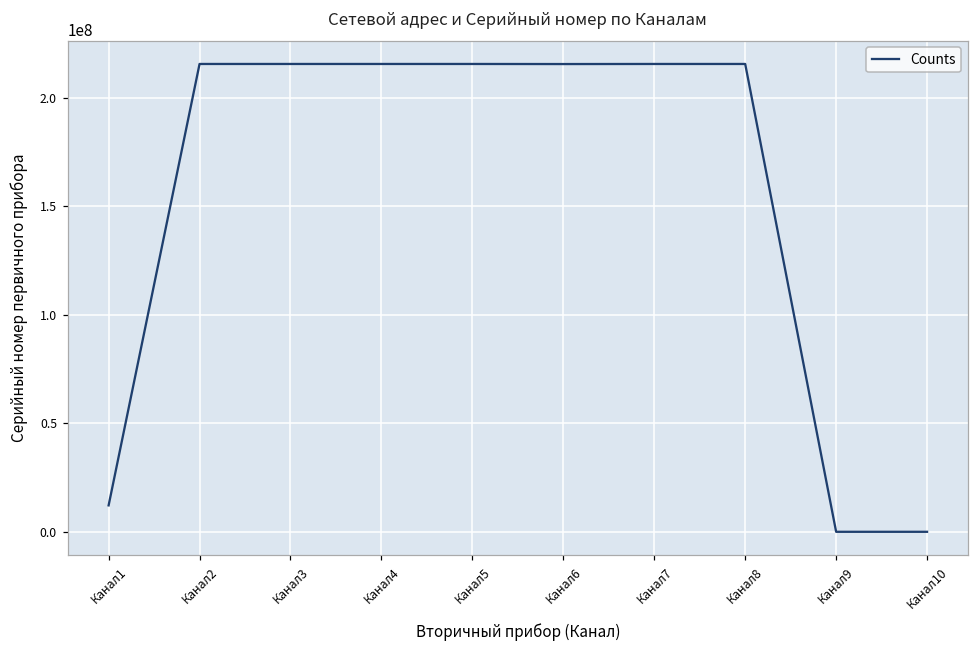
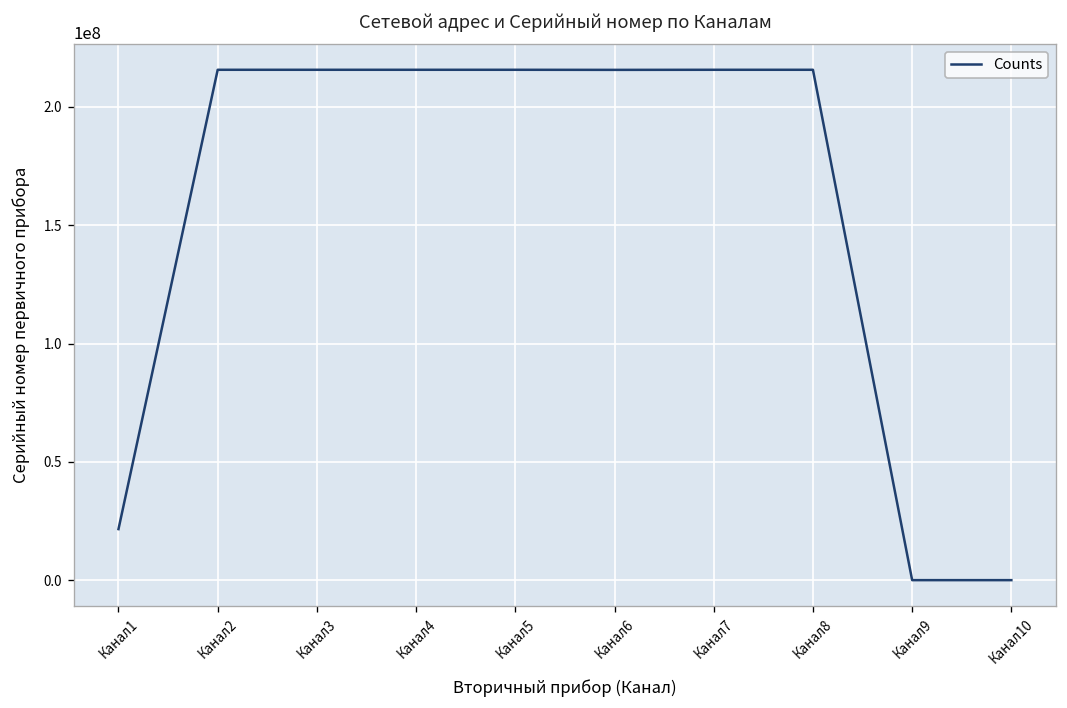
Канал1: 12000000 -> 22000000
